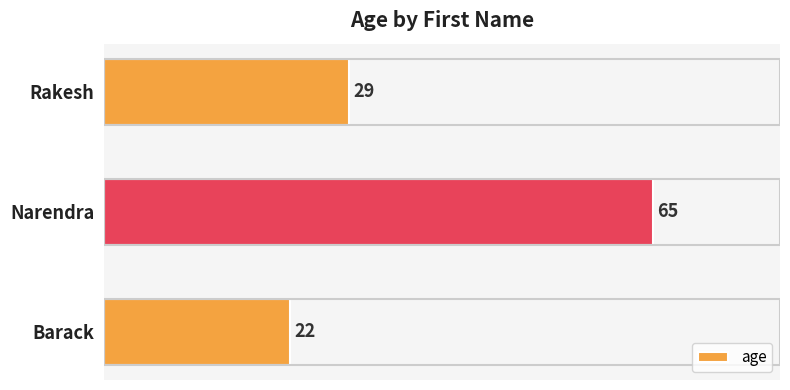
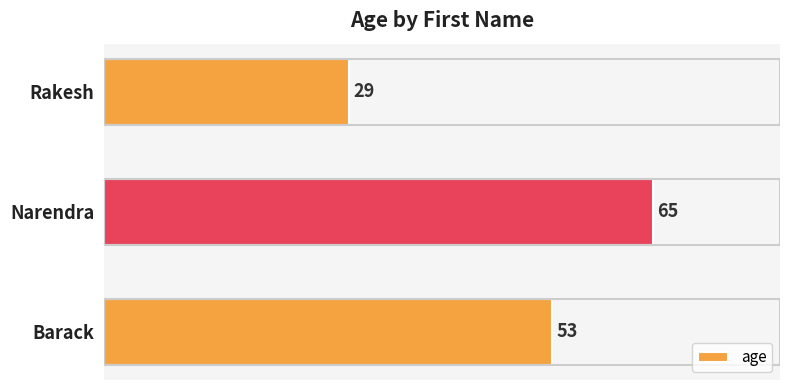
Barack: 22 -> 53
